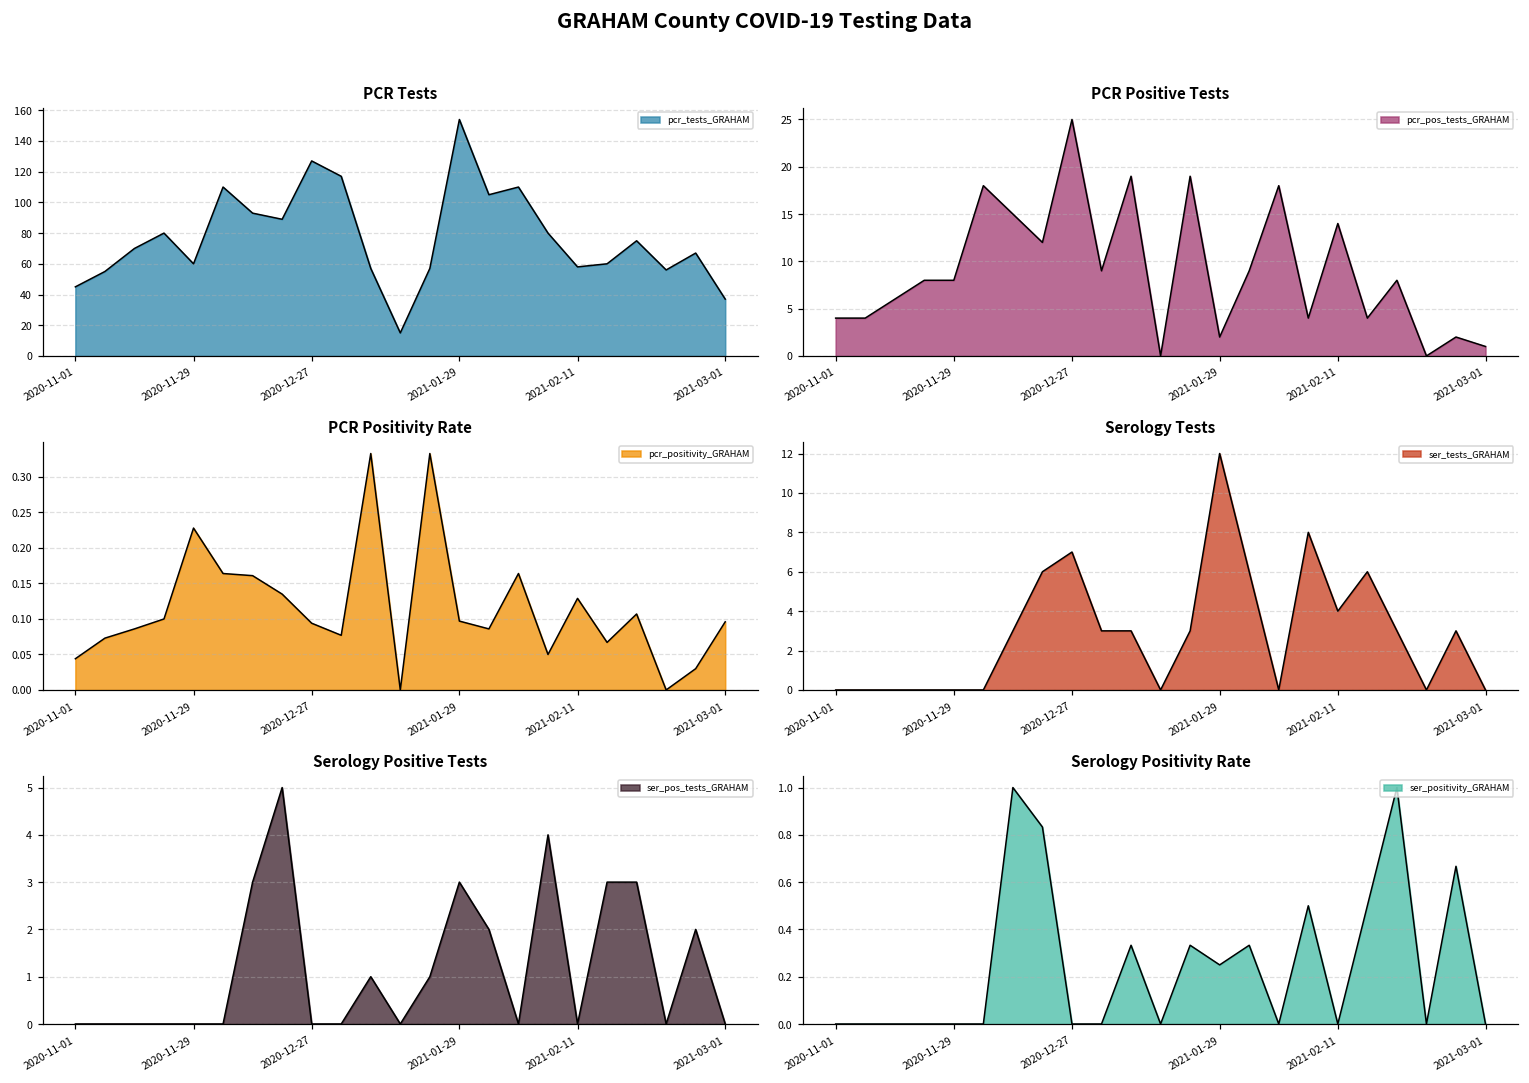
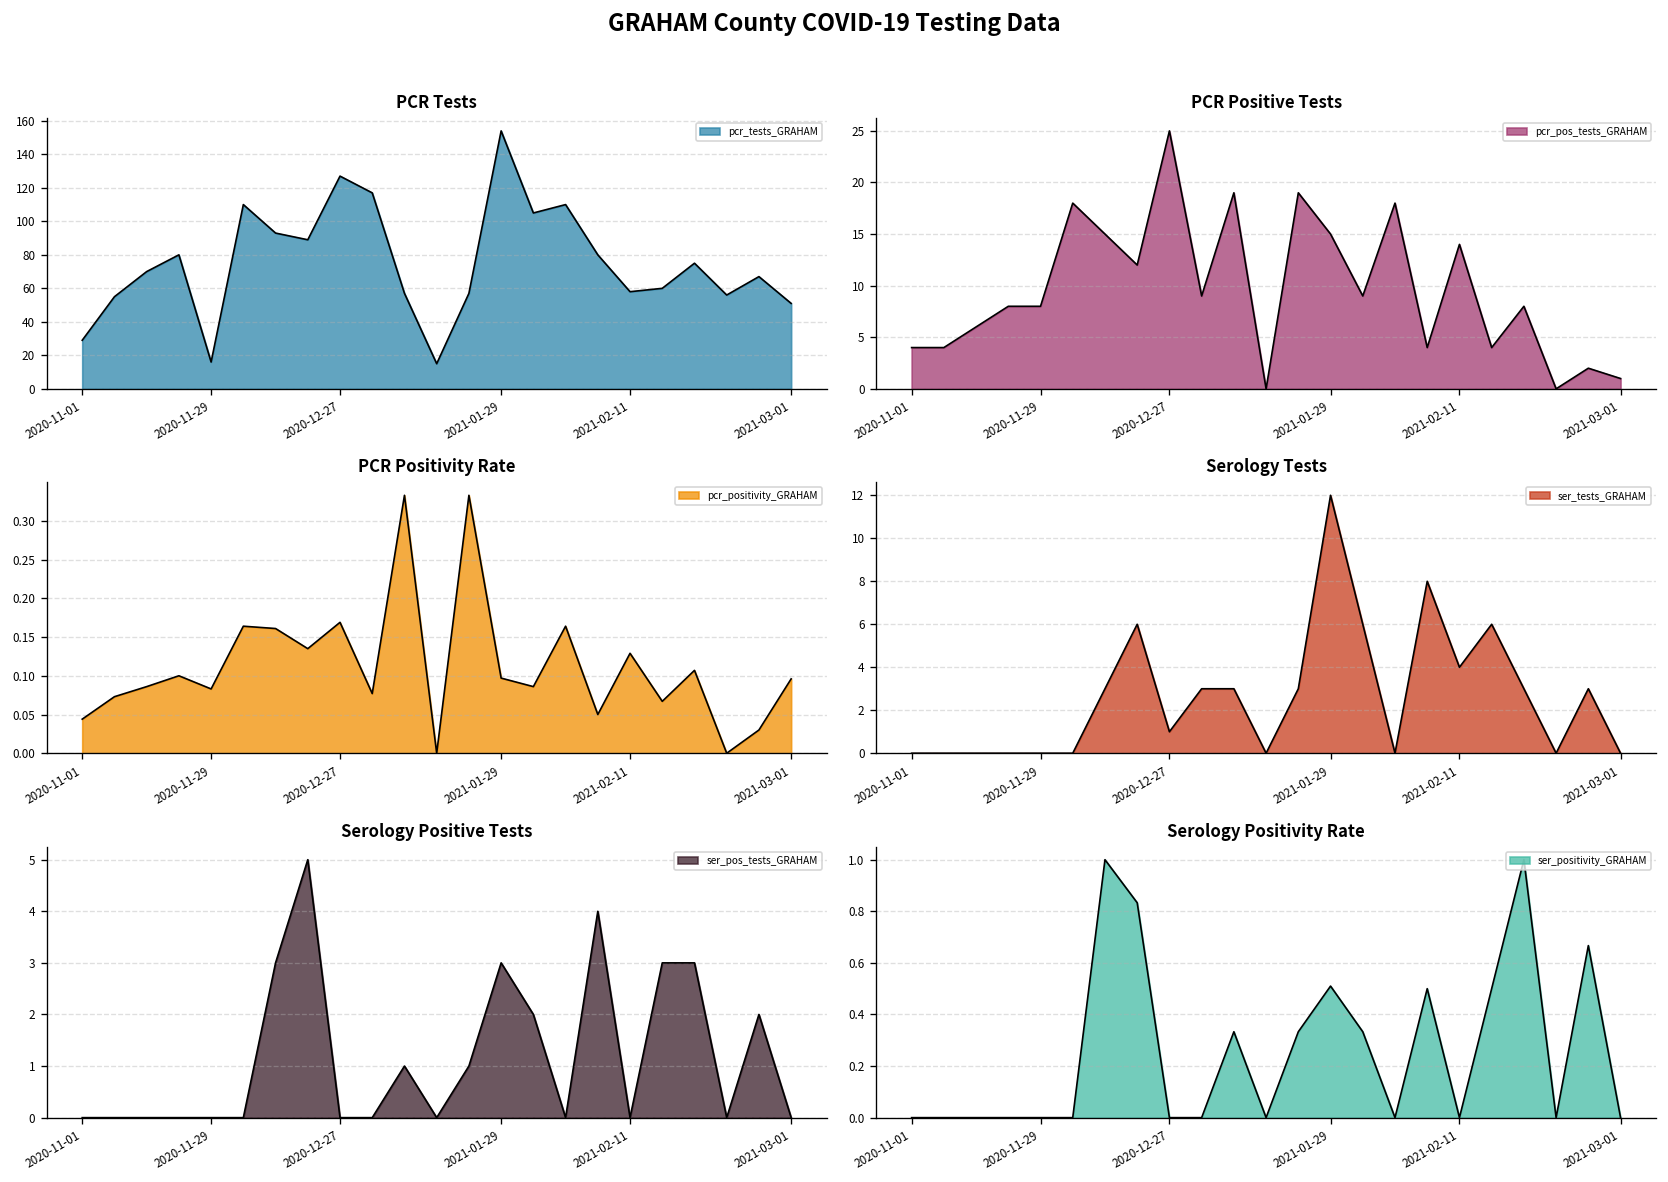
PCR Tests, 2020-11-01: 45 -> 29
PCR Tests, 2020-11-29: 60 -> 16
PCR Tests, 2021-03-01: 37 -> 51
PCR Positive Tests, 2021-01-29: 2 -> 15
PCR Positivity Rate, 2020-11-29: 0.23 -> 0.08
PCR Positivity Rate, 2020-12-27: 0.09 -> 0.17
Serology Tests, 2020-12-27: 7 -> 1
Serology Positivity Rate, 2021-01-29: 0.25 -> 0.51
